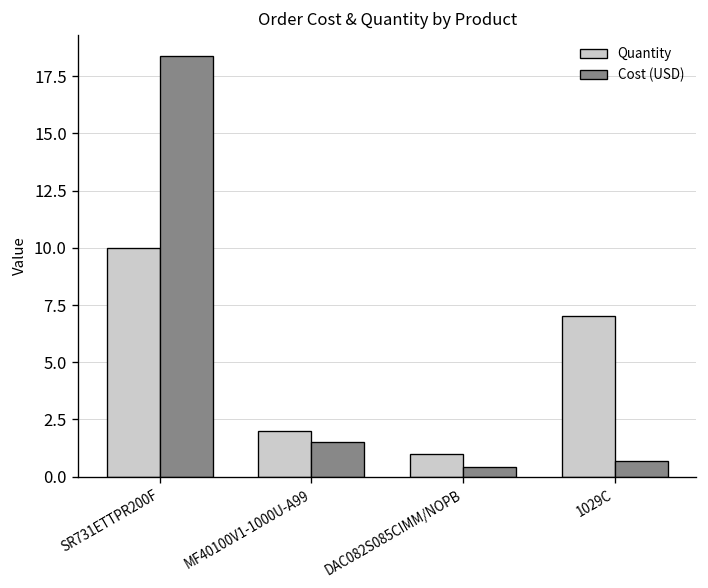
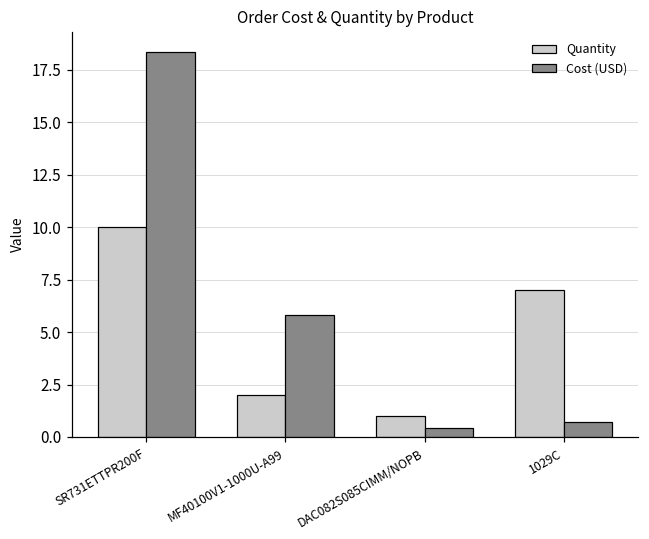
Cost (USD), MF40100V1-1000U-A99: 1.5 -> 5.8
